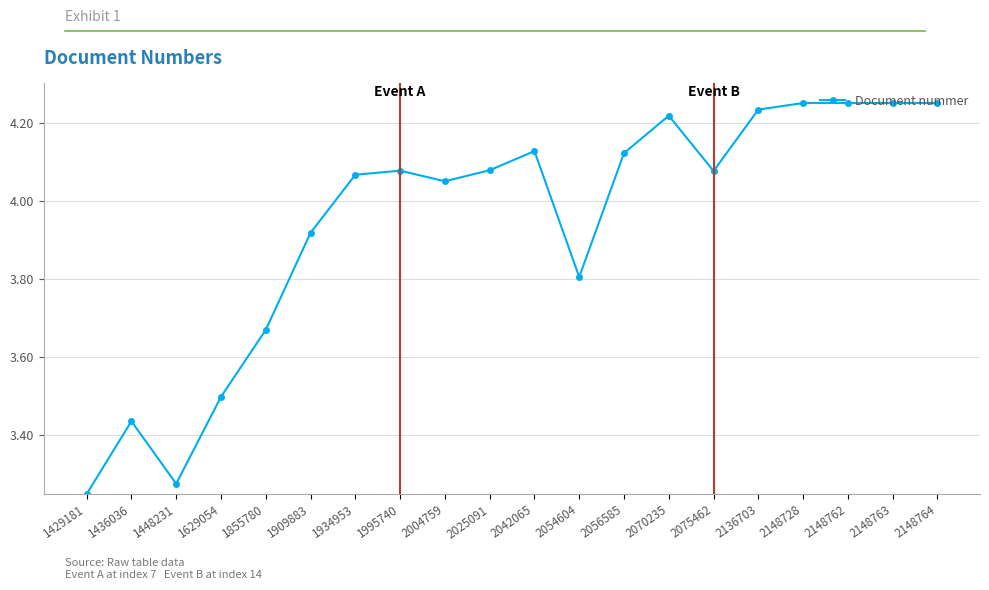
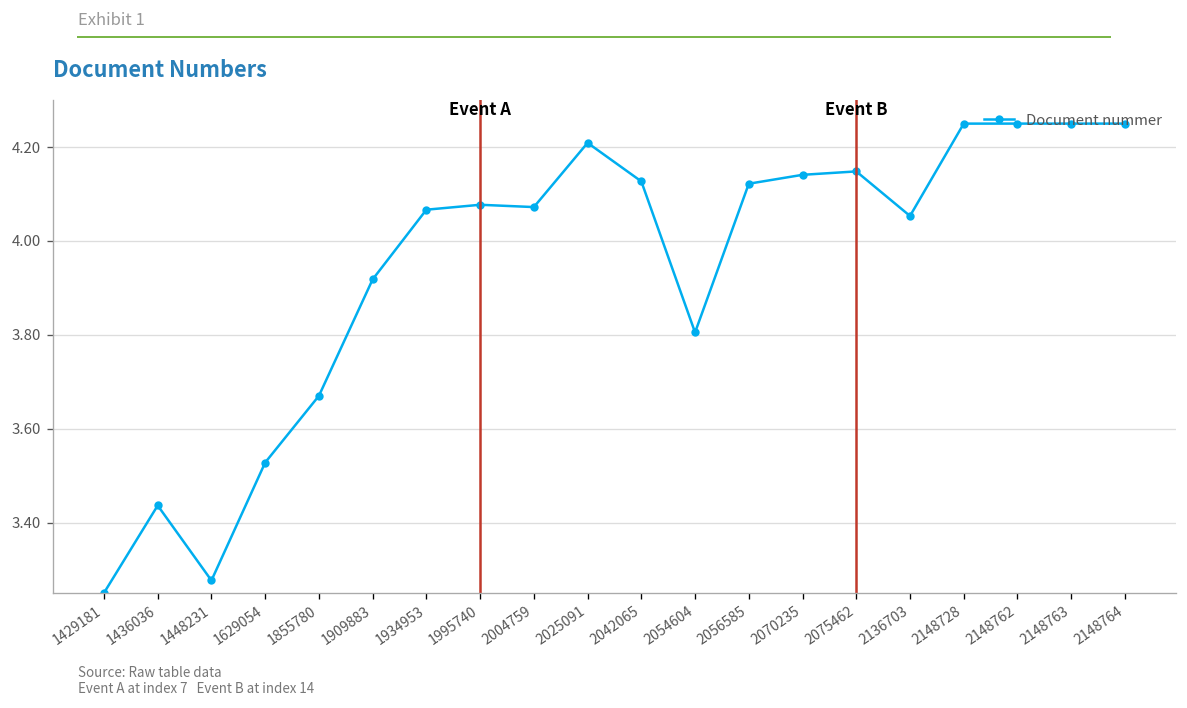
1629054: 3.50 -> 3.53
2004759: 4.05 -> 4.07
2025091: 4.08 -> 4.21
2070235: 4.22 -> 4.14
2075462: 4.08 -> 4.15
2136703: 4.23 -> 4.05
